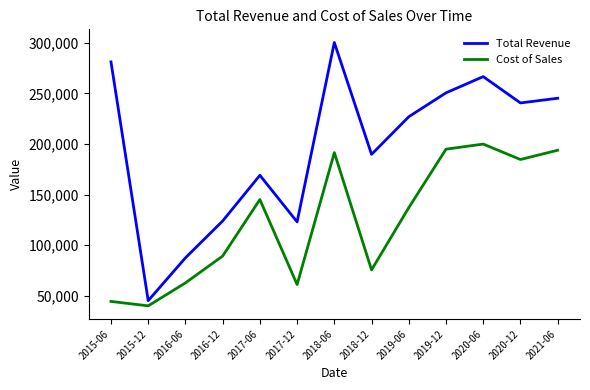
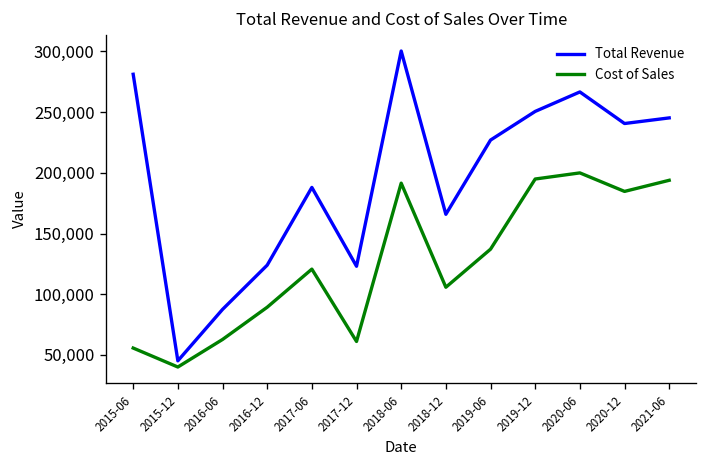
Cost of Sales, 2015-06: 44,000 -> 56,000
Total Revenue, 2017-06: 169,000 -> 188,000
Cost of Sales, 2017-06: 145,000 -> 121,000
Total Revenue, 2018-12: 190,000 -> 166,000
Cost of Sales, 2018-12: 76,000 -> 106,000
